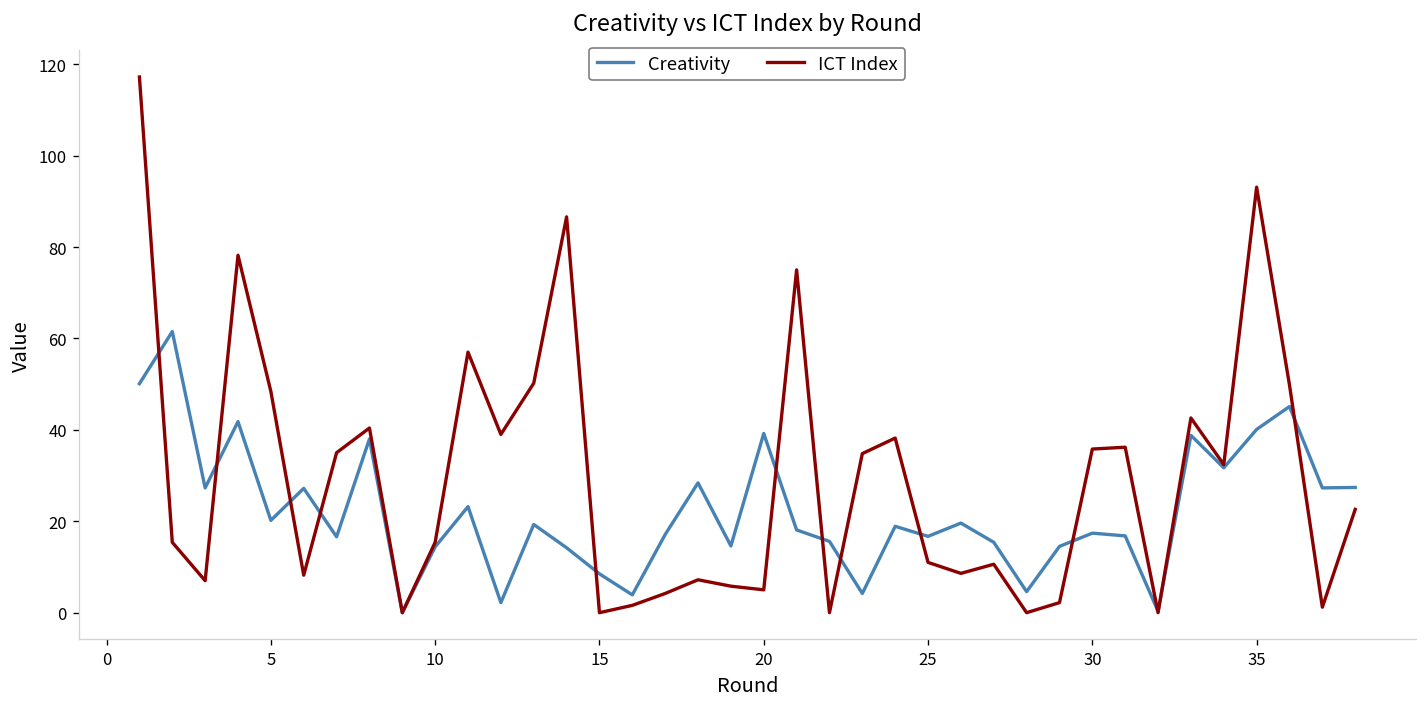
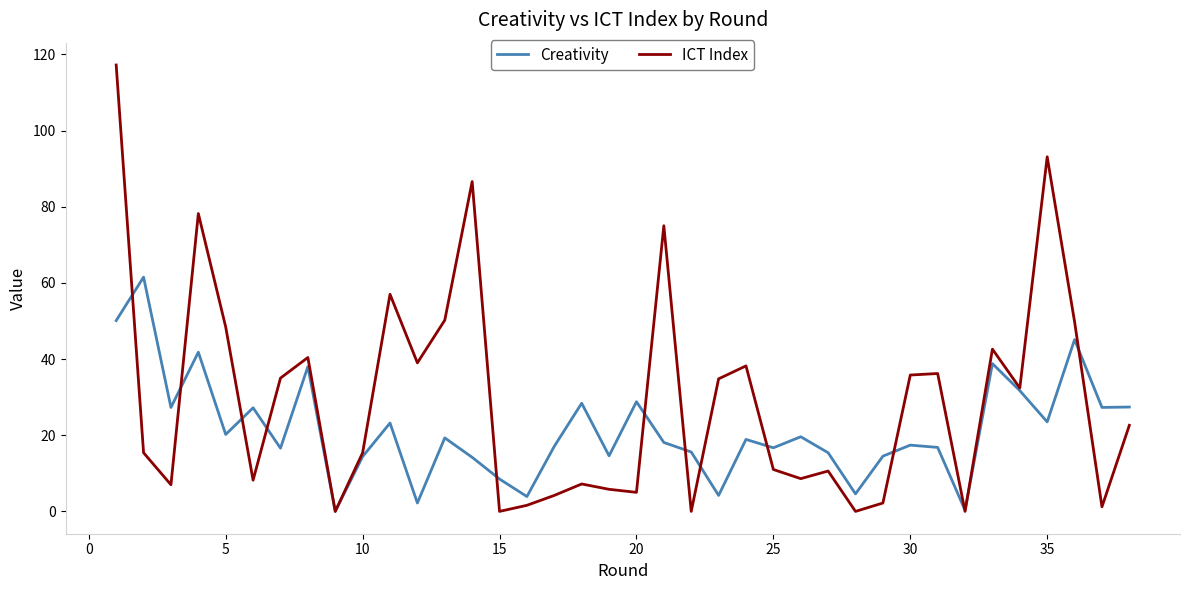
Creativity, 20: 39 -> 29
Creativity, 35: 40 -> 24
